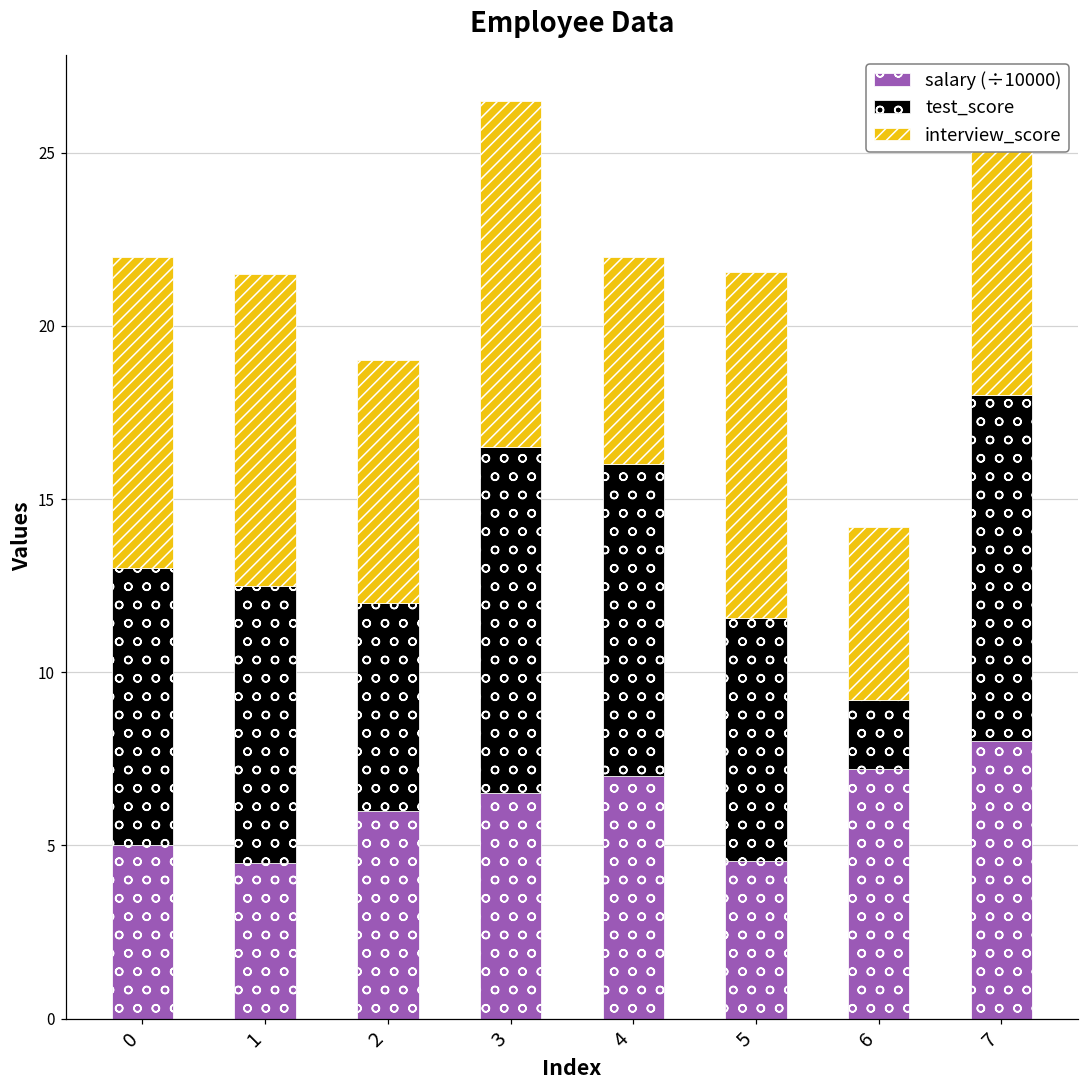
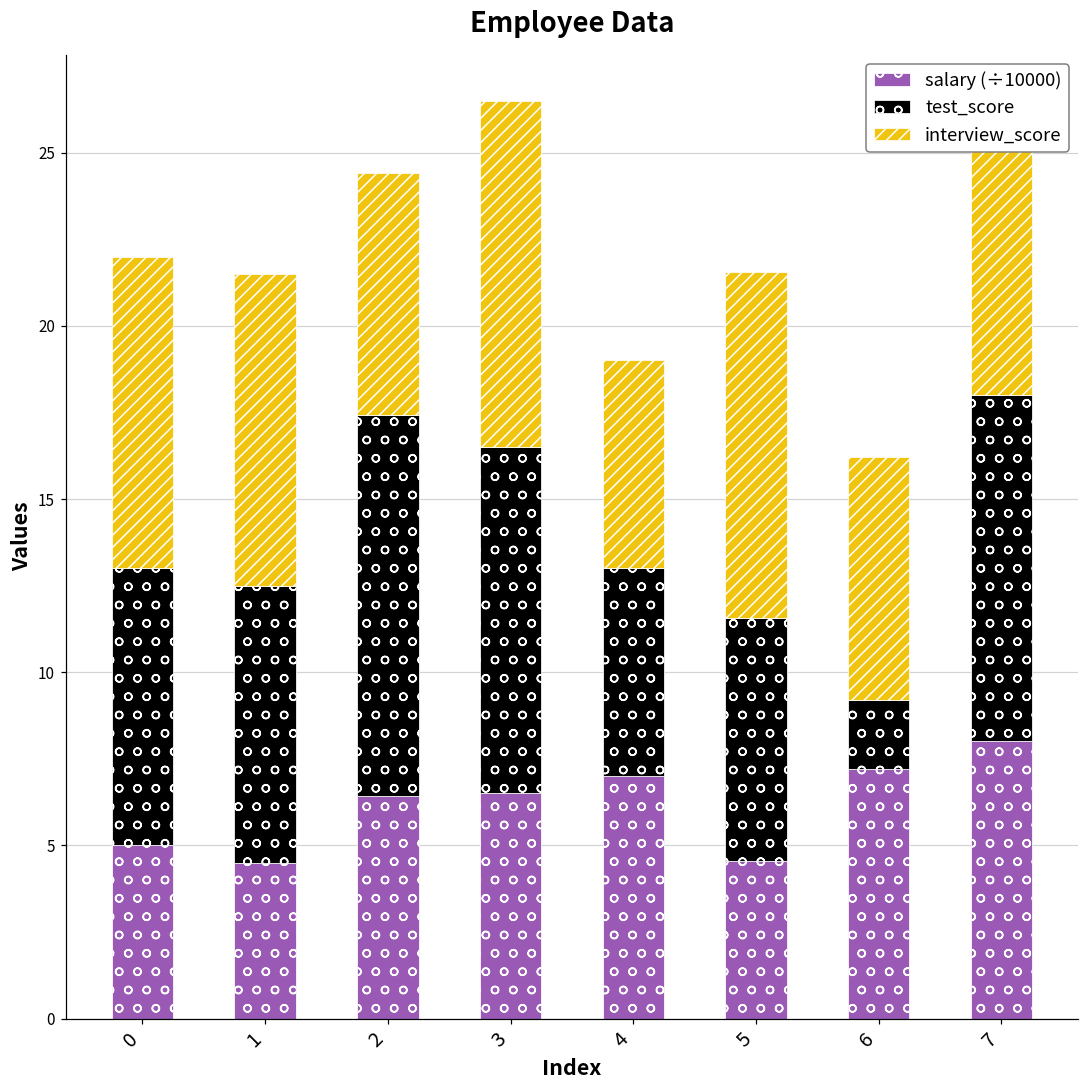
salary (÷10000), 2: 6.0 -> 6.4
test_score, 2: 6 -> 11
test_score, 4: 9 -> 6
interview_score, 6: 5 -> 7
